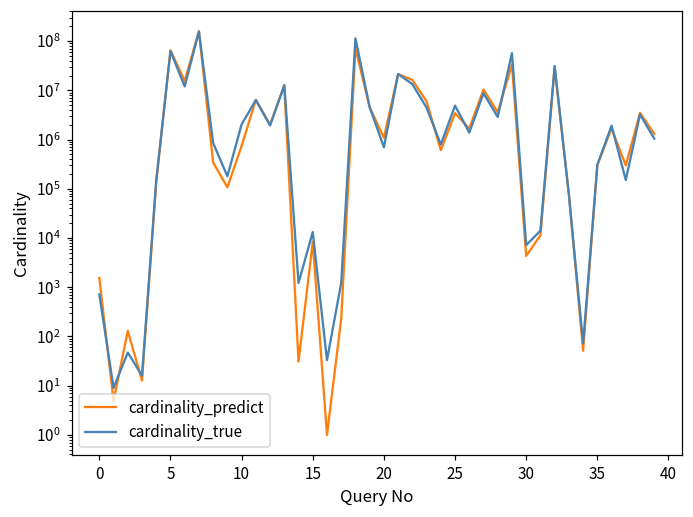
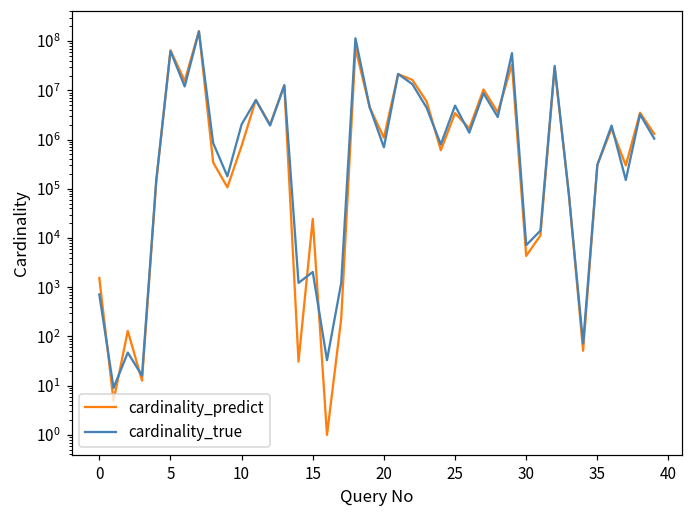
cardinality_predict, 15: 8000 -> 20000
cardinality_true, 15: 13000 -> 2000
